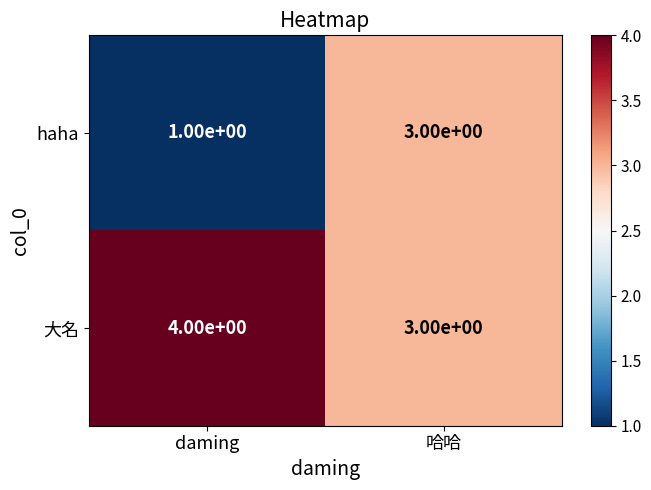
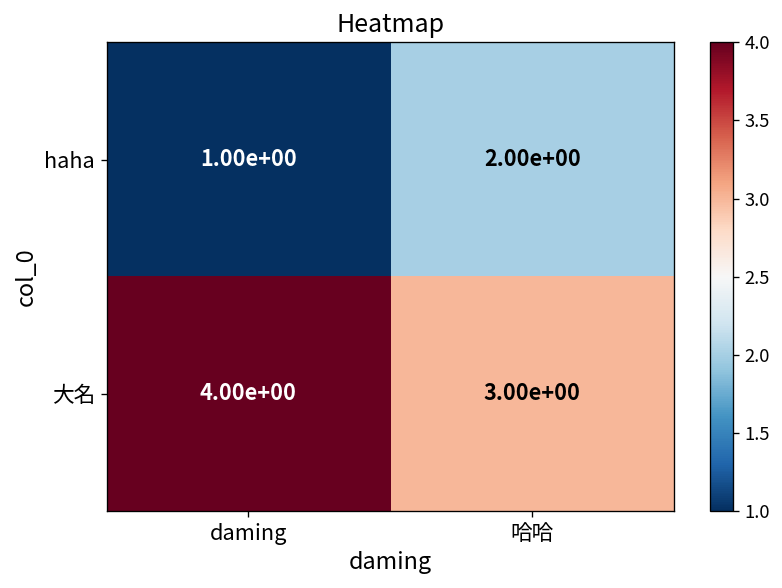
haha, 哈哈: 3.00e+00 -> 2.00e+00
